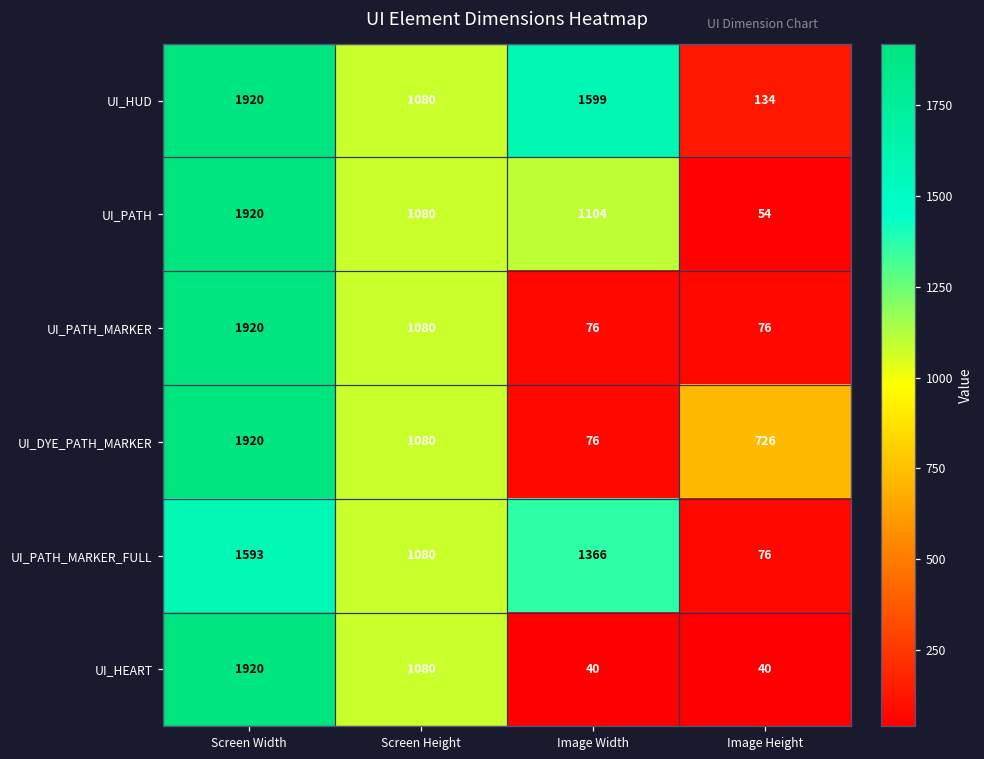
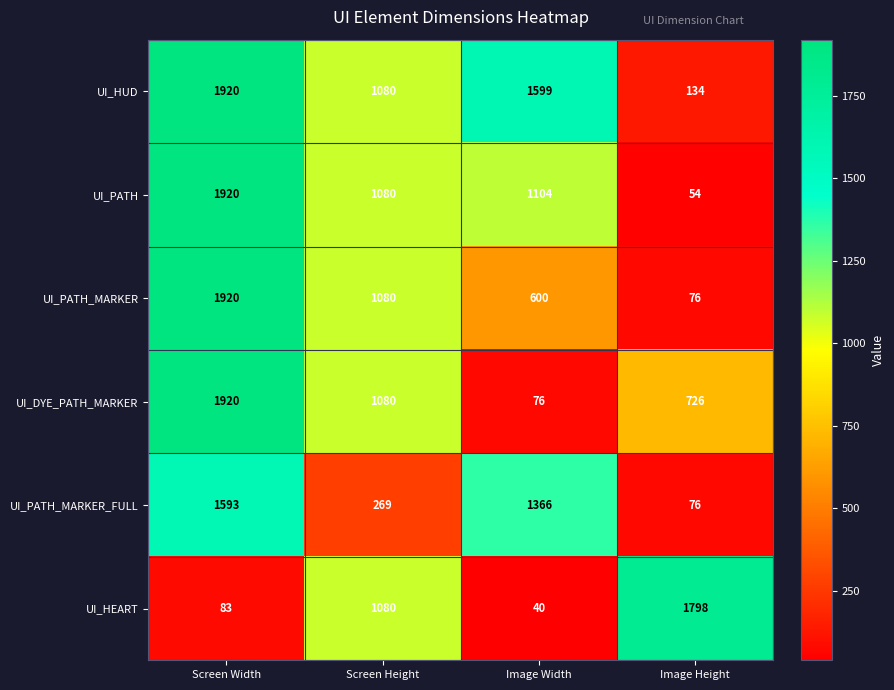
UI_PATH_MARKER, Image Width: 76 -> 600
UI_PATH_MARKER_FULL, Screen Height: 1080 -> 269
UI_HEART, Screen Width: 1920 -> 83
UI_HEART, Image Height: 40 -> 1798
